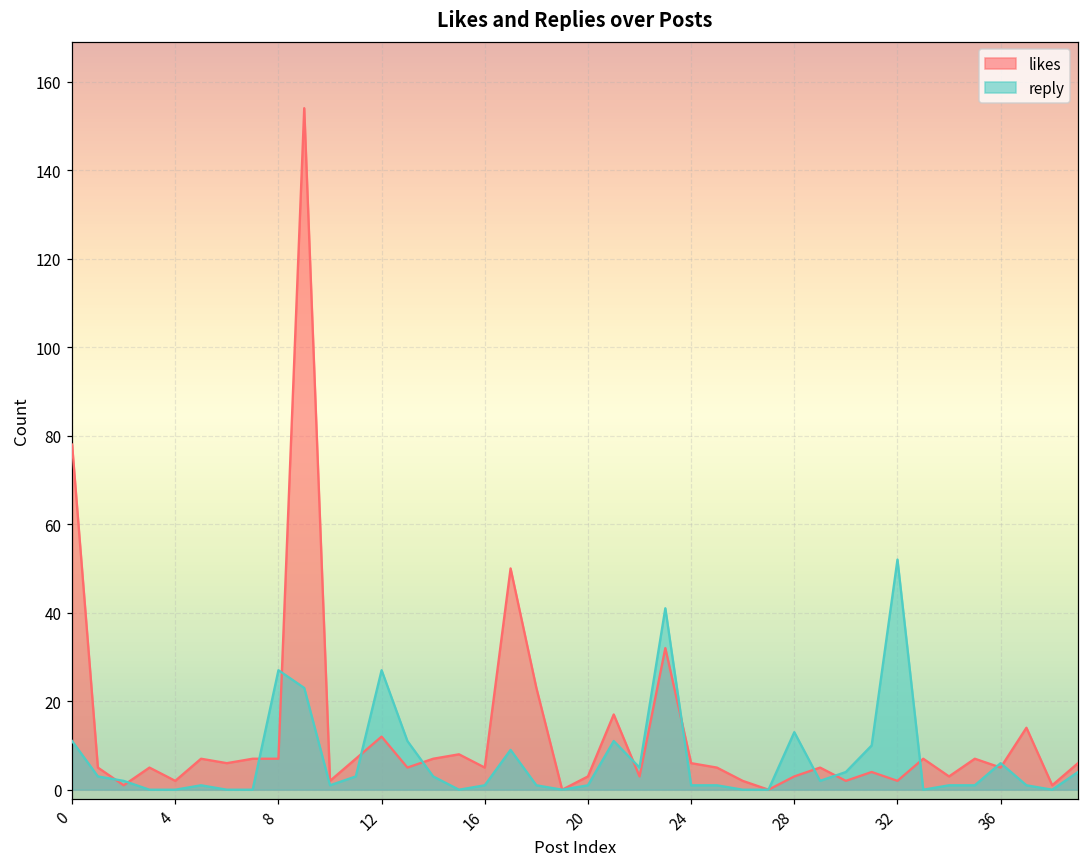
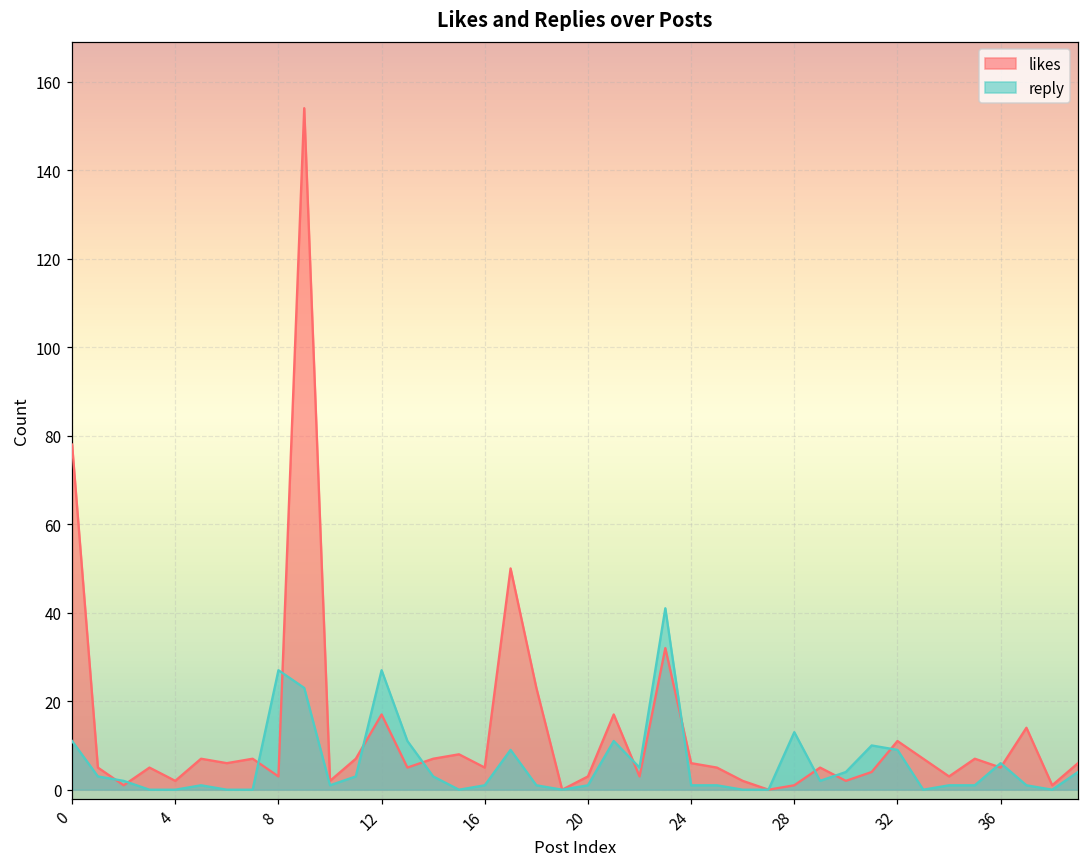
likes, 8: 7 -> 3
likes, 12: 12 -> 17
likes, 28: 3 -> 1
likes, 32: 2 -> 11
reply, 32: 52 -> 9
